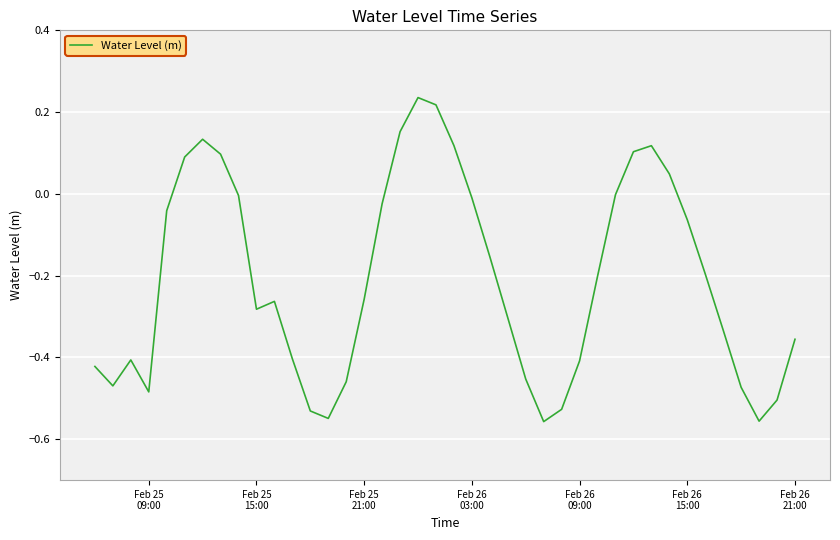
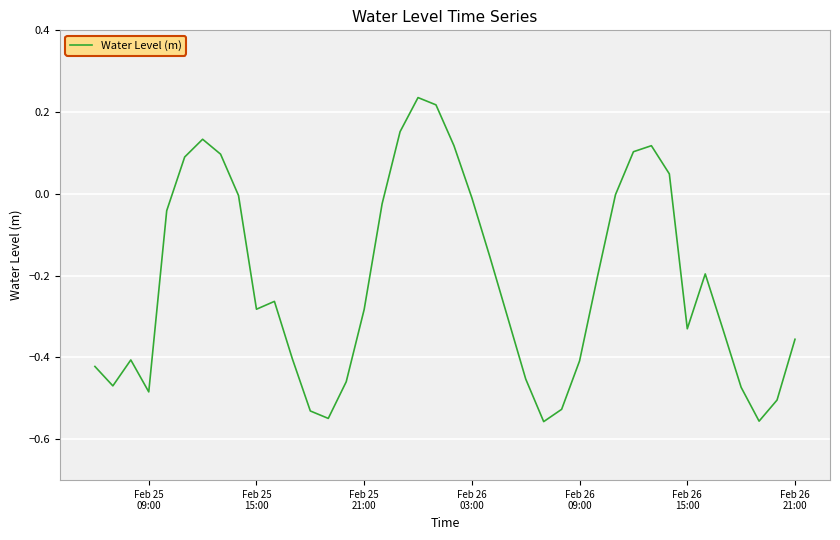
Feb 25 21:00: -0.26 -> -0.28
Feb 26 15:00: -0.06 -> -0.33
